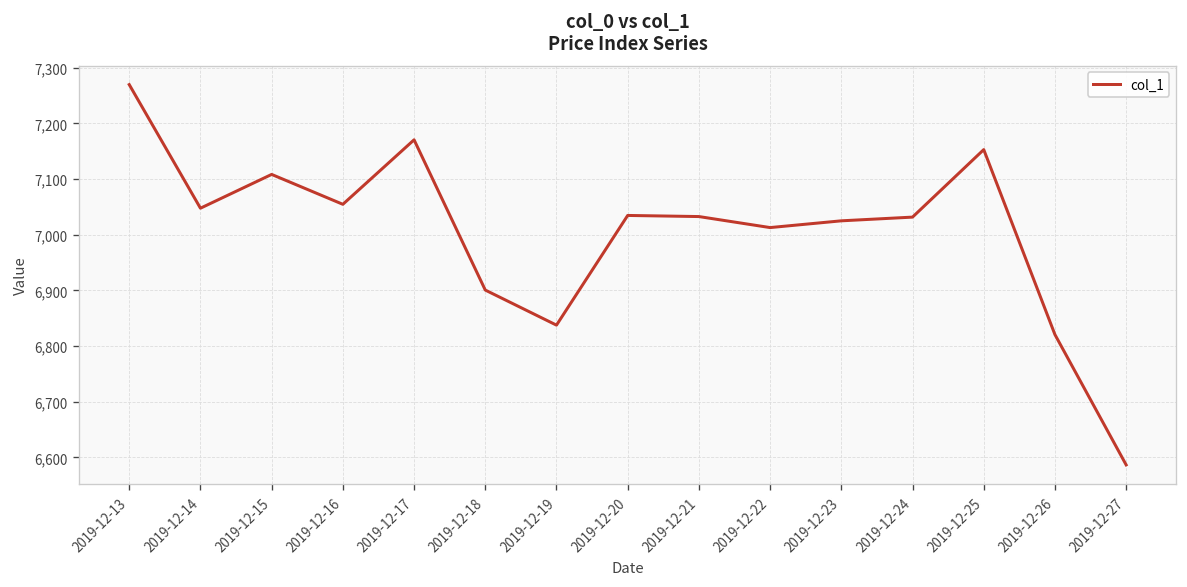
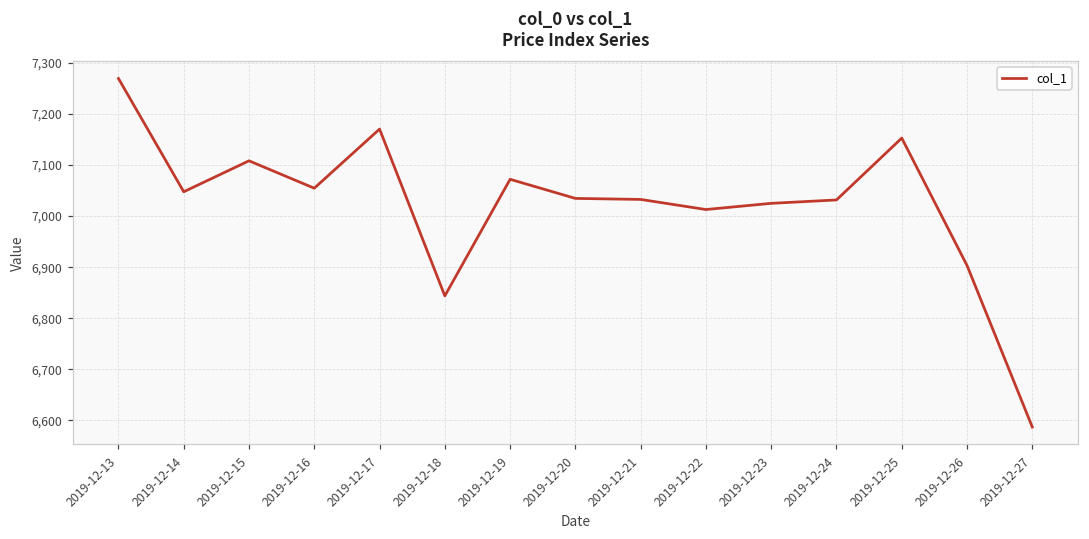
2019-12-18: 6,900 -> 6,840
2019-12-19: 6,840 -> 7,070
2019-12-26: 6,820 -> 6,900
